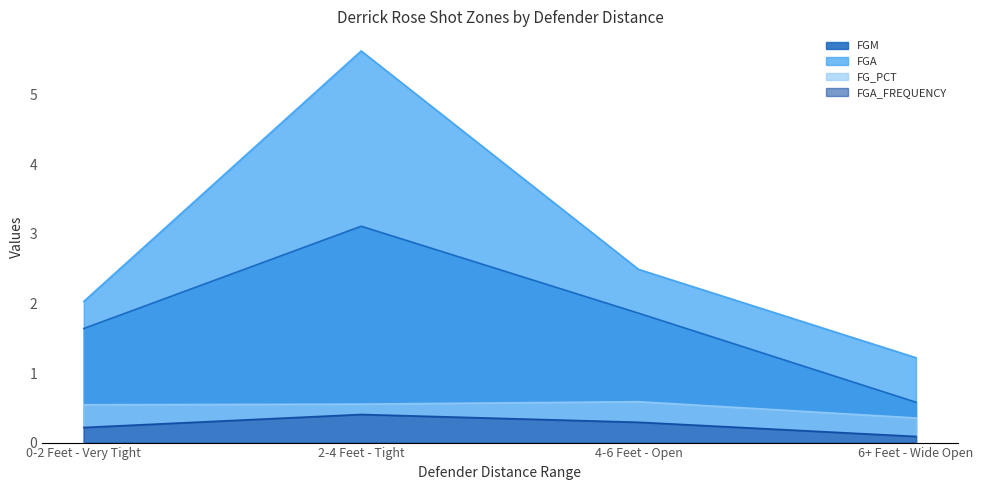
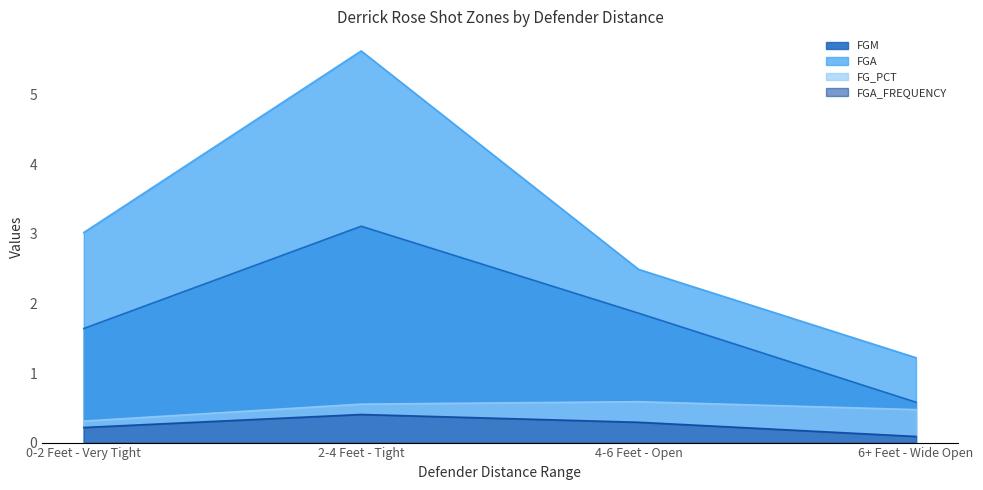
FGA, 0-2 Feet - Very Tight: 2.0 -> 3.0
FG_PCT, 0-2 Feet - Very Tight: 0.5 -> 0.3
FG_PCT, 6+ Feet - Wide Open: 0.4 -> 0.5
